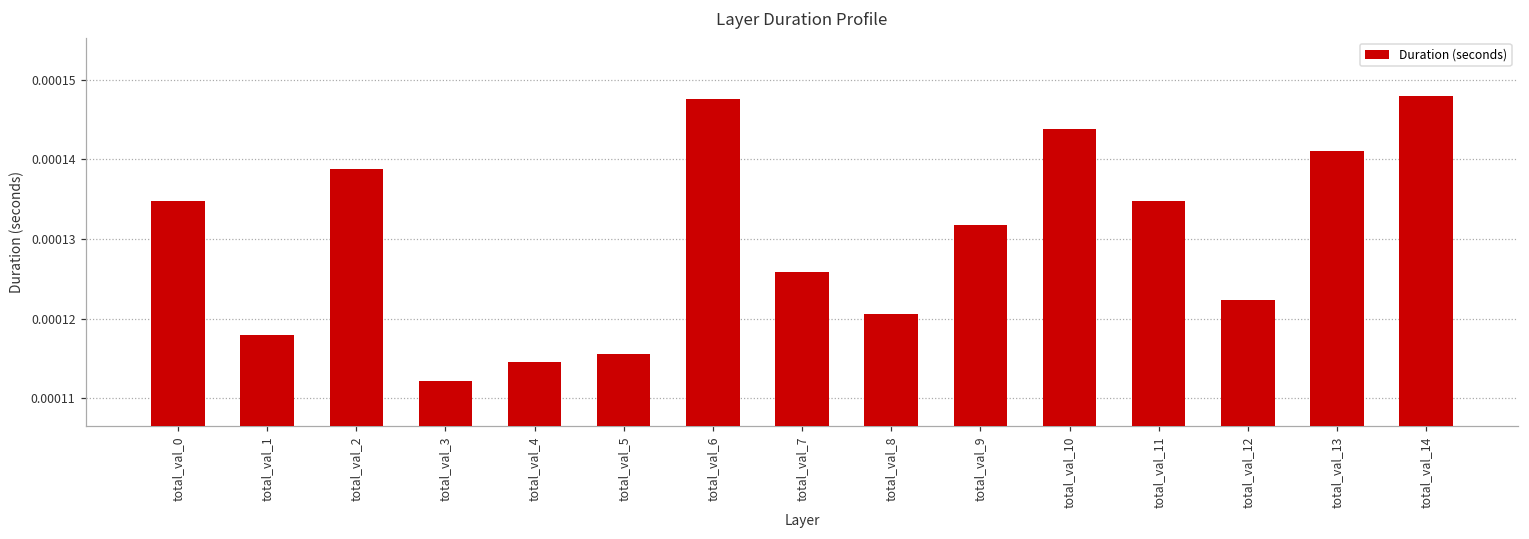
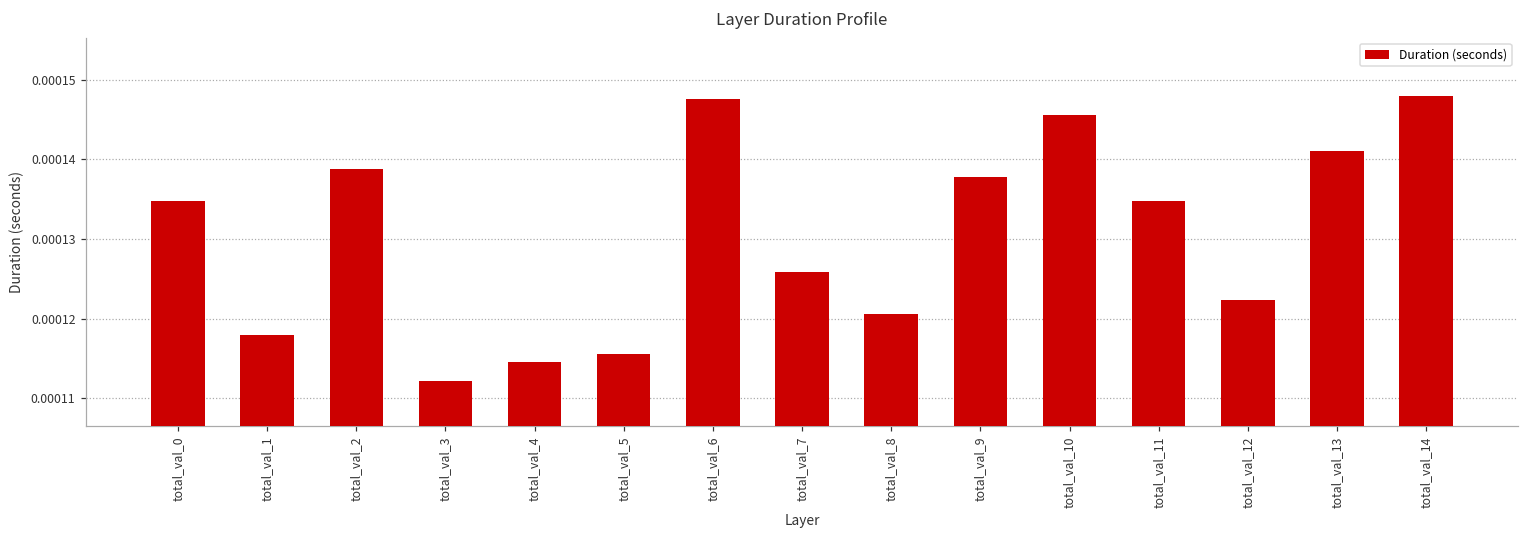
total_val_9: 0.000132 -> 0.000138
total_val_10: 0.000144 -> 0.000146
